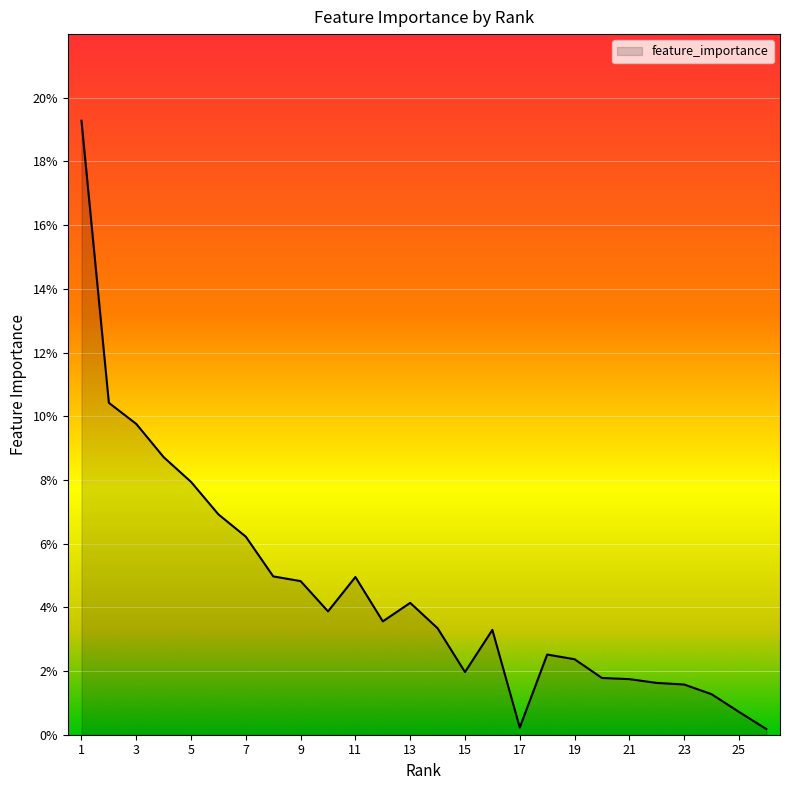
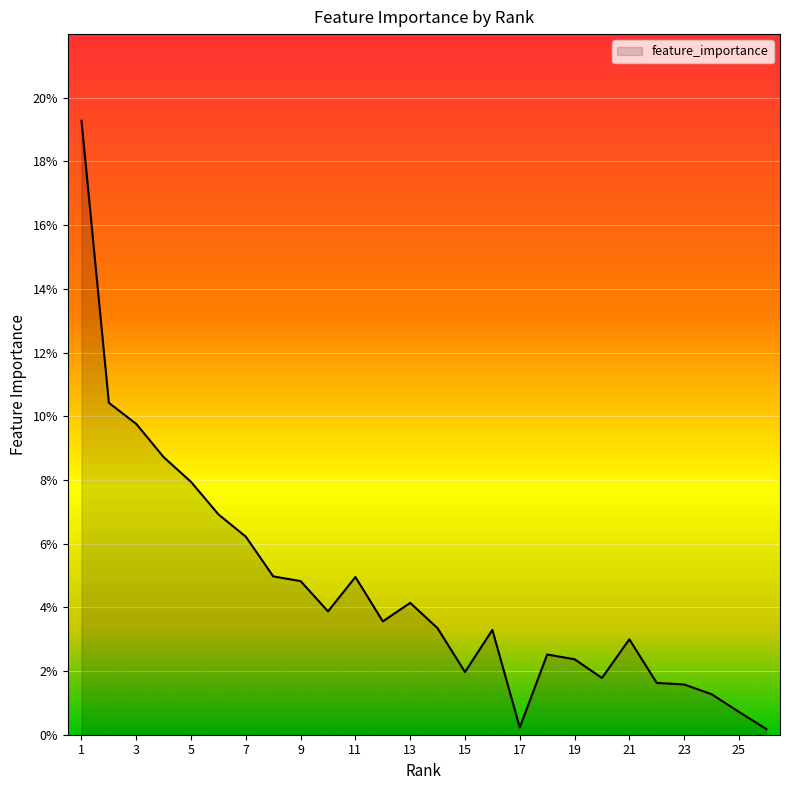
21: 1.7% -> 3.0%
